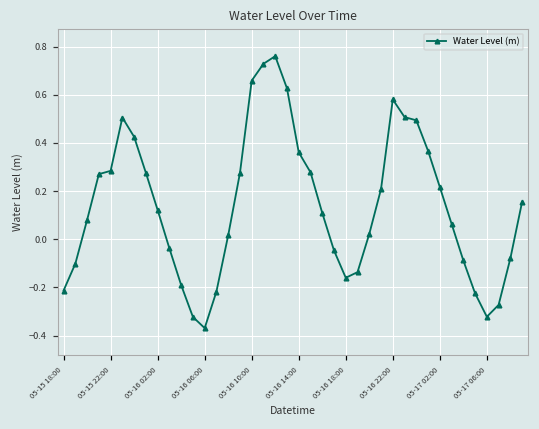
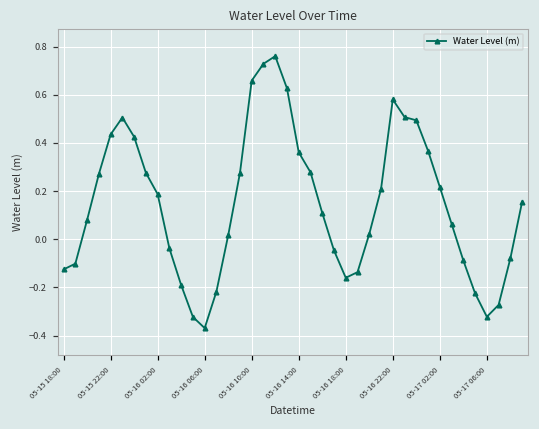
05-15 18:00: -0.21 -> -0.13
05-15 22:00: 0.28 -> 0.44
05-16 02:00: 0.12 -> 0.19
